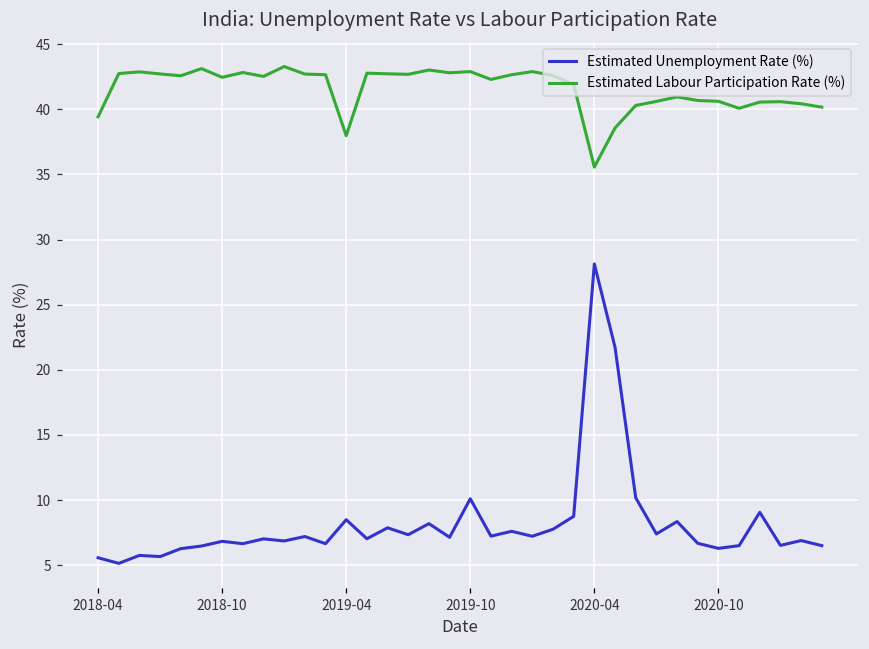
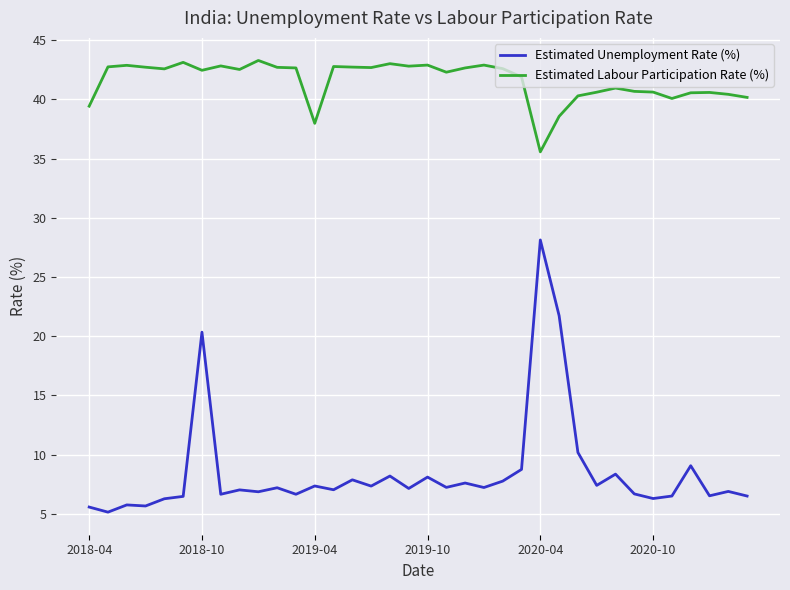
Estimated Unemployment Rate (%), 2018-10: 6.8 -> 20.3
Estimated Unemployment Rate (%), 2019-04: 8.5 -> 7.4
Estimated Unemployment Rate (%), 2019-10: 10.1 -> 8.1
